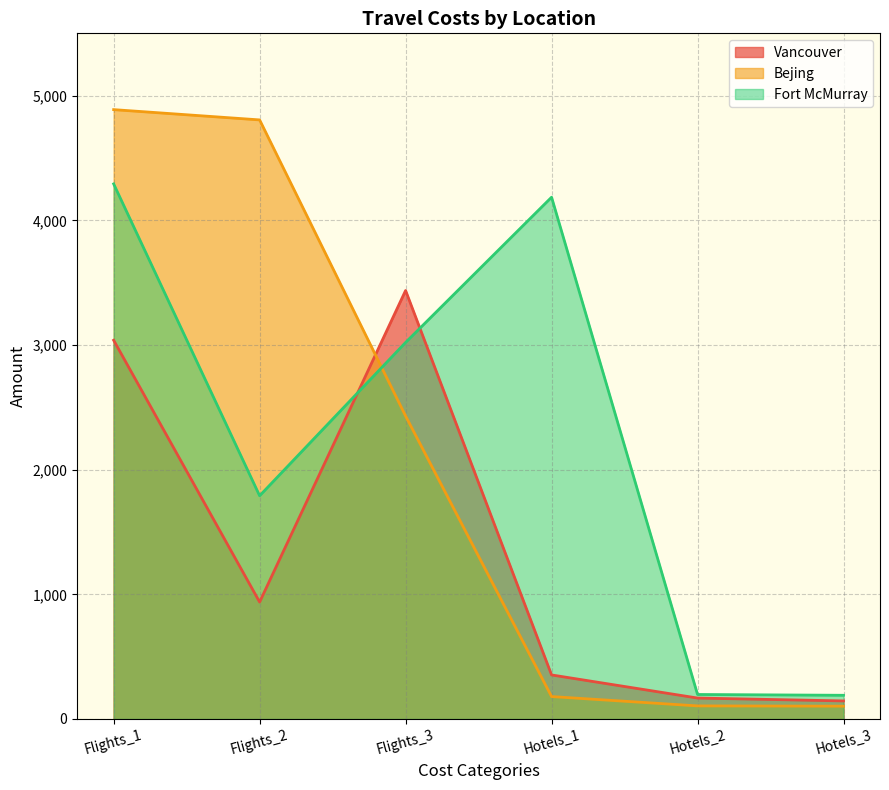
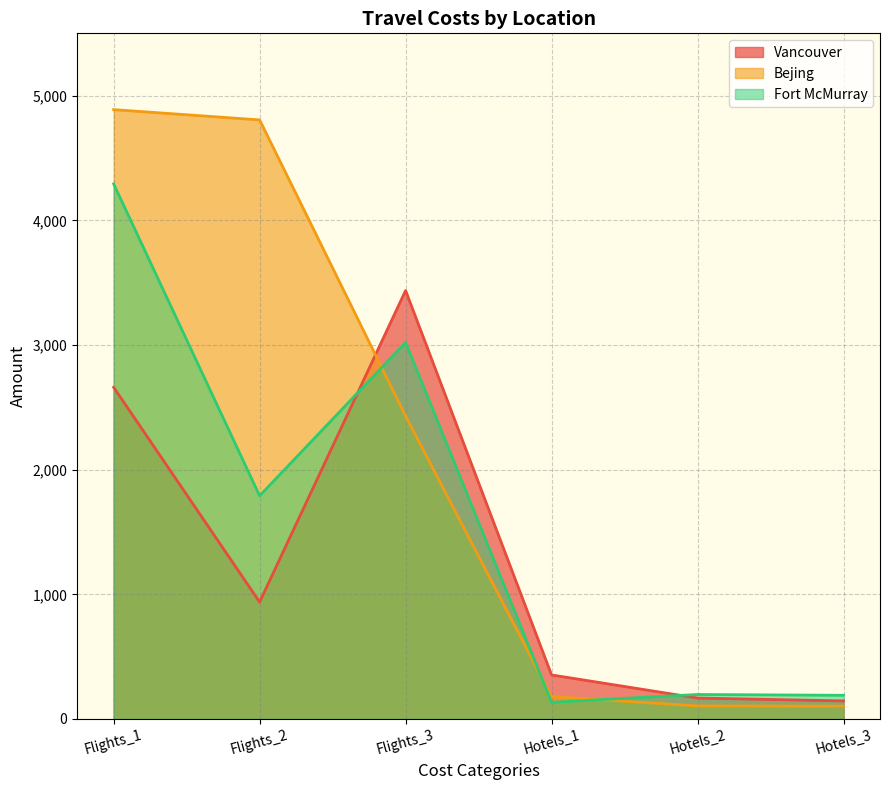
Vancouver, Flights_1: 3,040 -> 2,660
Fort McMurray, Hotels_1: 4,190 -> 130
